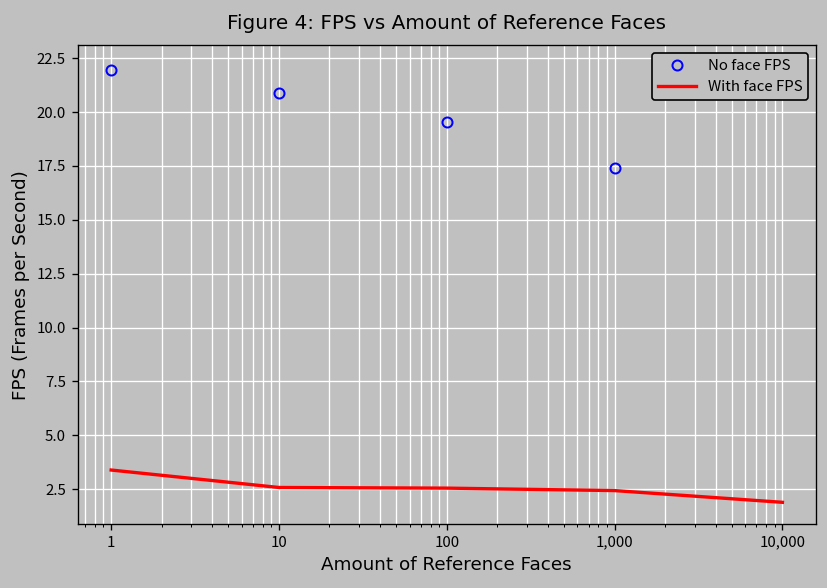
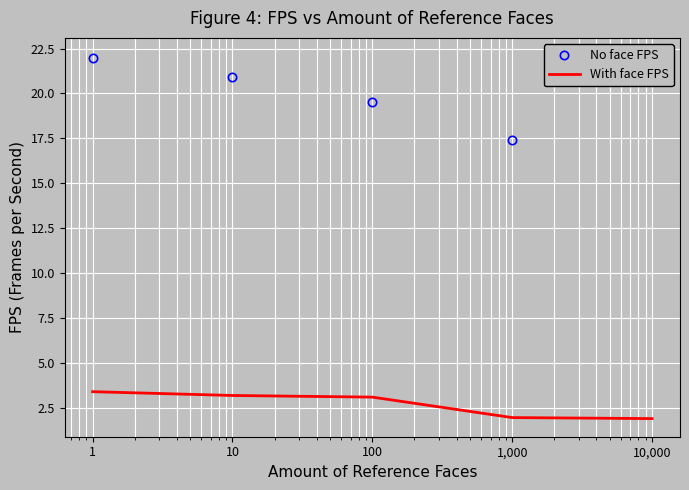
With face FPS, 10: 2.6 -> 3.2
With face FPS, 100: 2.6 -> 3.1
With face FPS, 1,000: 2.4 -> 2.0
